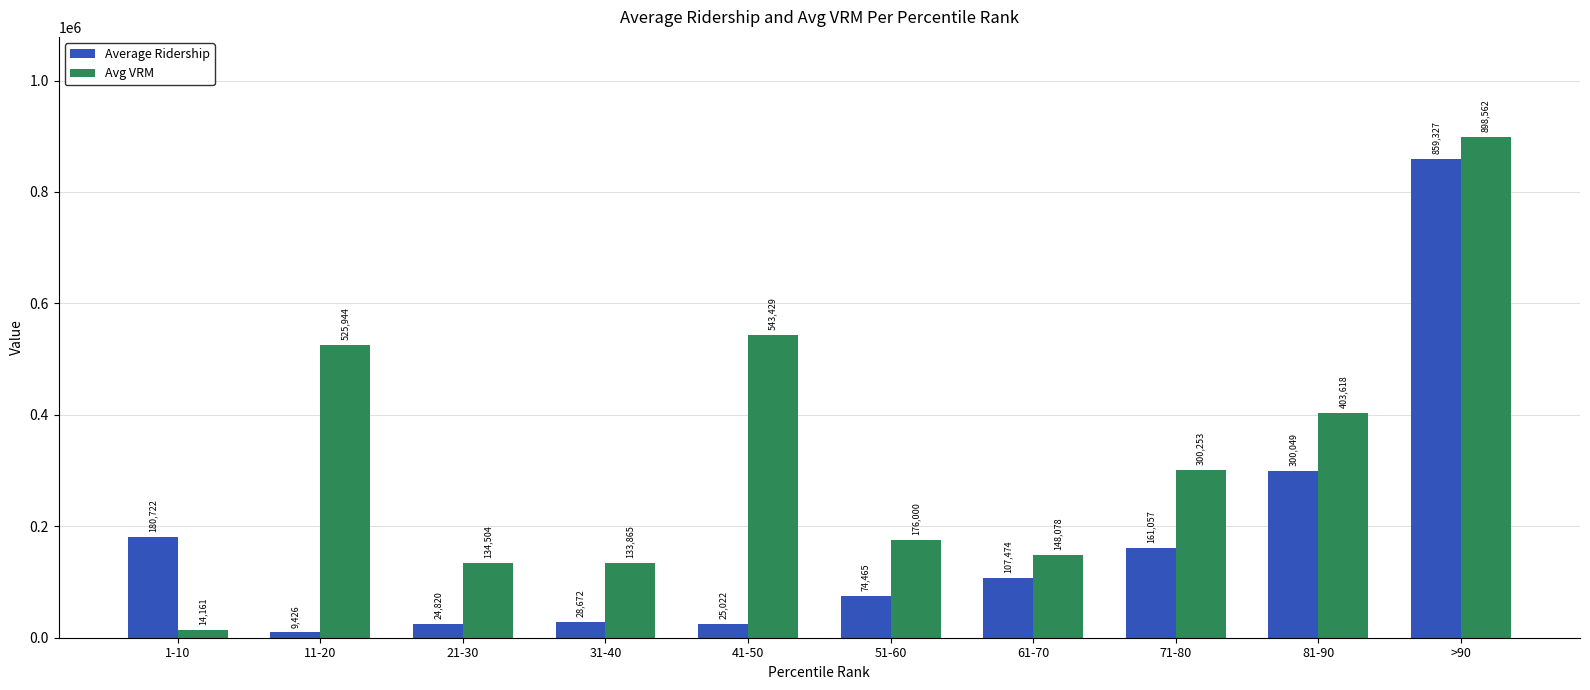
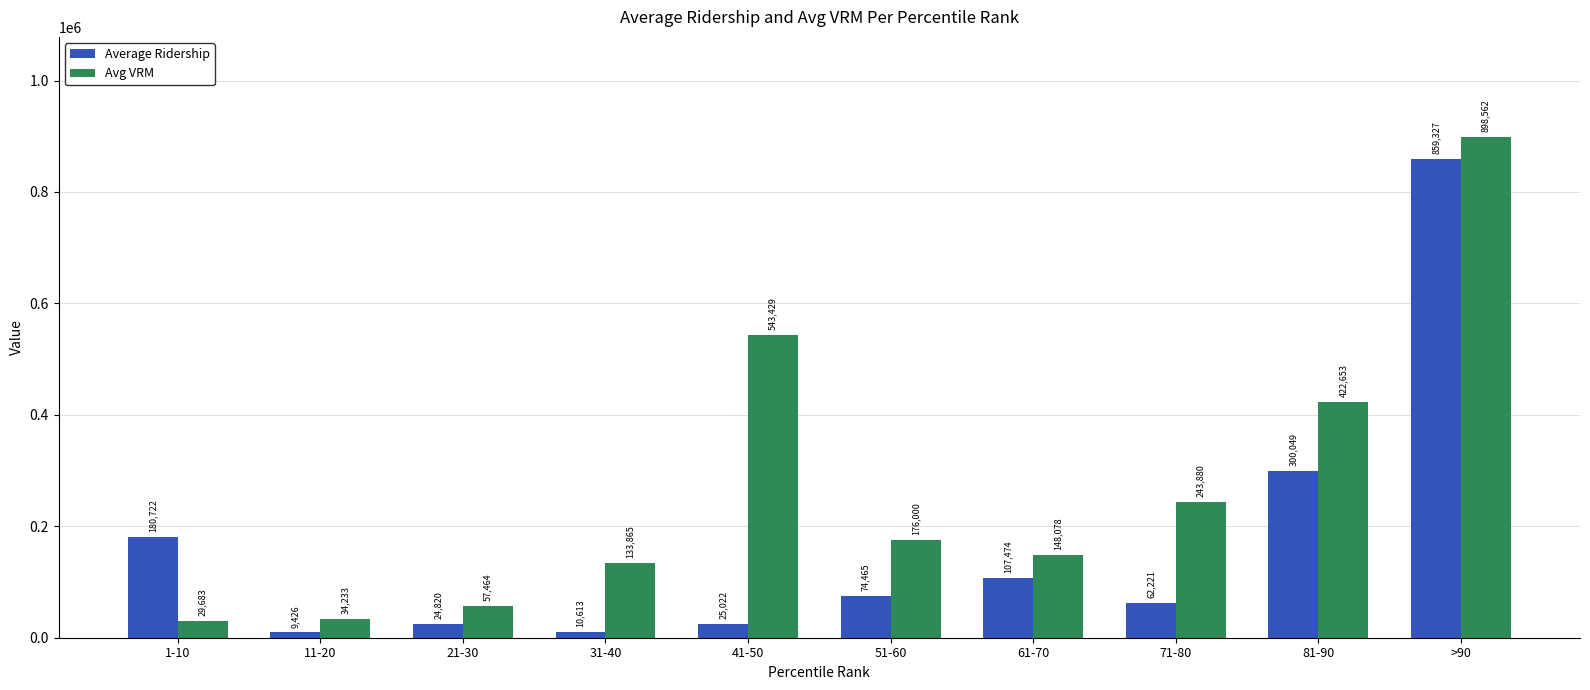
Avg VRM, 1-10: 14,161 -> 29,683
Avg VRM, 11-20: 525,944 -> 34,233
Avg VRM, 21-30: 134,504 -> 57,464
Average Ridership, 31-40: 28,672 -> 10,613
Average Ridership, 71-80: 161,057 -> 62,221
Avg VRM, 71-80: 300,253 -> 243,880
Avg VRM, 81-90: 403,618 -> 422,653
